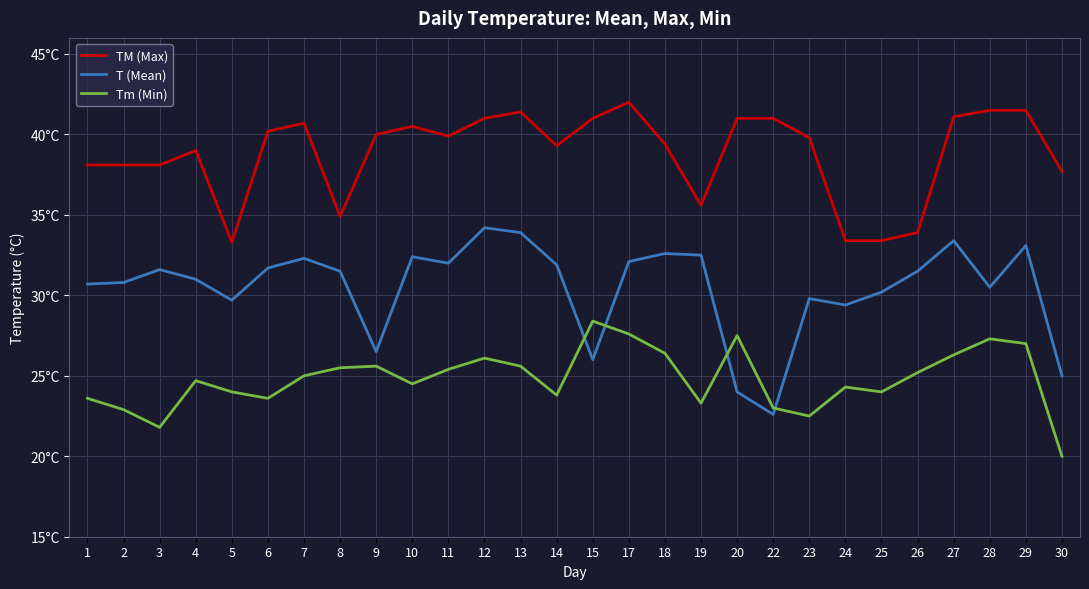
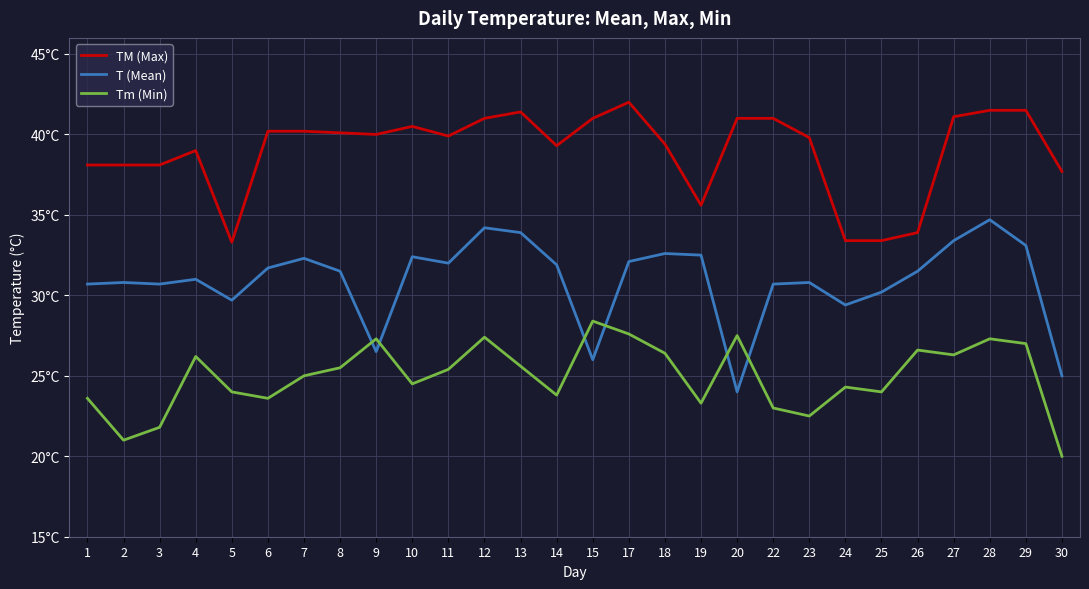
Tm (Min), 2: 22.9°C -> 21.0°C
T (Mean), 3: 31.6°C -> 30.7°C
Tm (Min), 4: 24.7°C -> 26.2°C
TM (Max), 7: 40.7°C -> 40.2°C
TM (Max), 8: 34.9°C -> 40.1°C
Tm (Min), 9: 25.6°C -> 27.3°C
Tm (Min), 12: 26.1°C -> 27.4°C
T (Mean), 22: 22.6°C -> 30.7°C
T (Mean), 23: 29.8°C -> 30.8°C
Tm (Min), 26: 25.2°C -> 26.6°C
T (Mean), 28: 30.5°C -> 34.7°C
